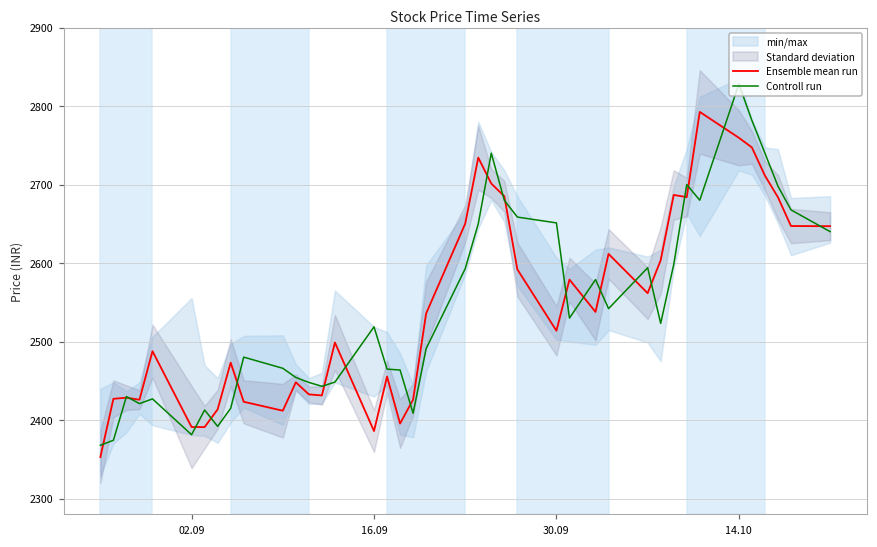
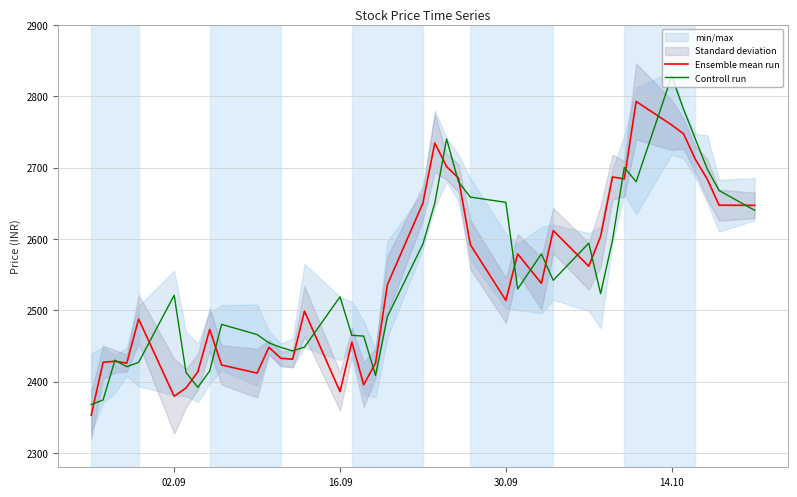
Ensemble mean run, 02.09: 2390 -> 2380
Controll run, 02.09: 2380 -> 2520
